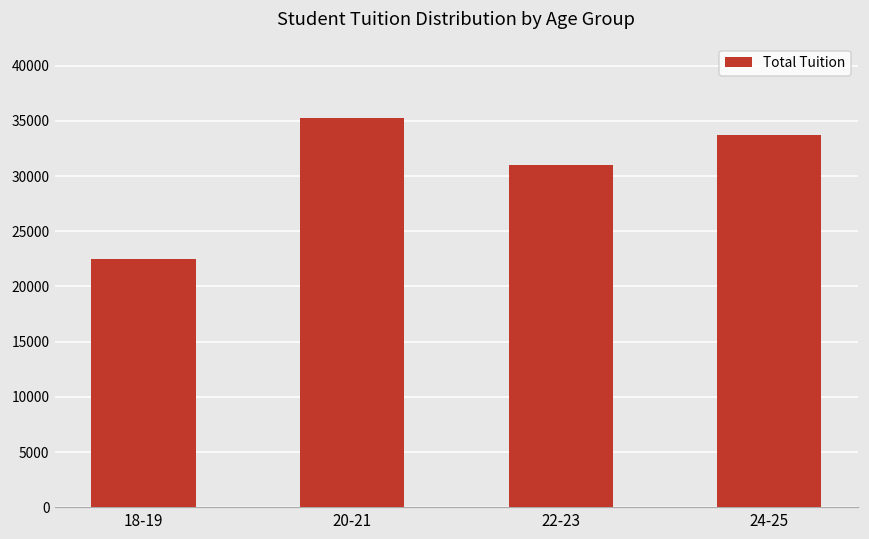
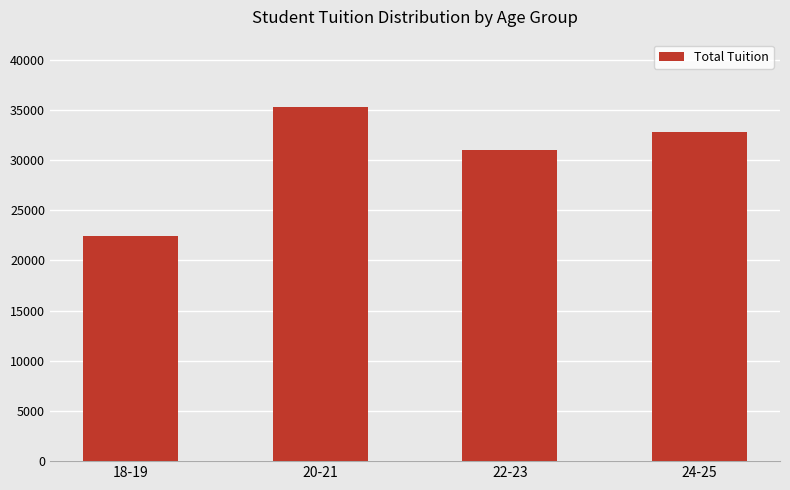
24-25: 33800 -> 32800
